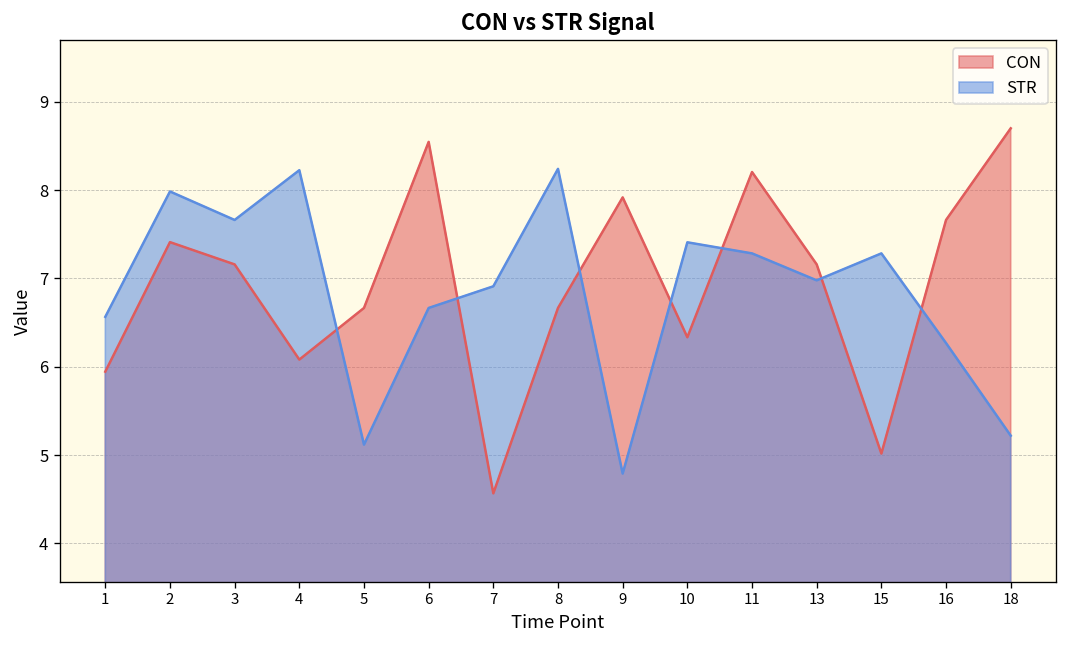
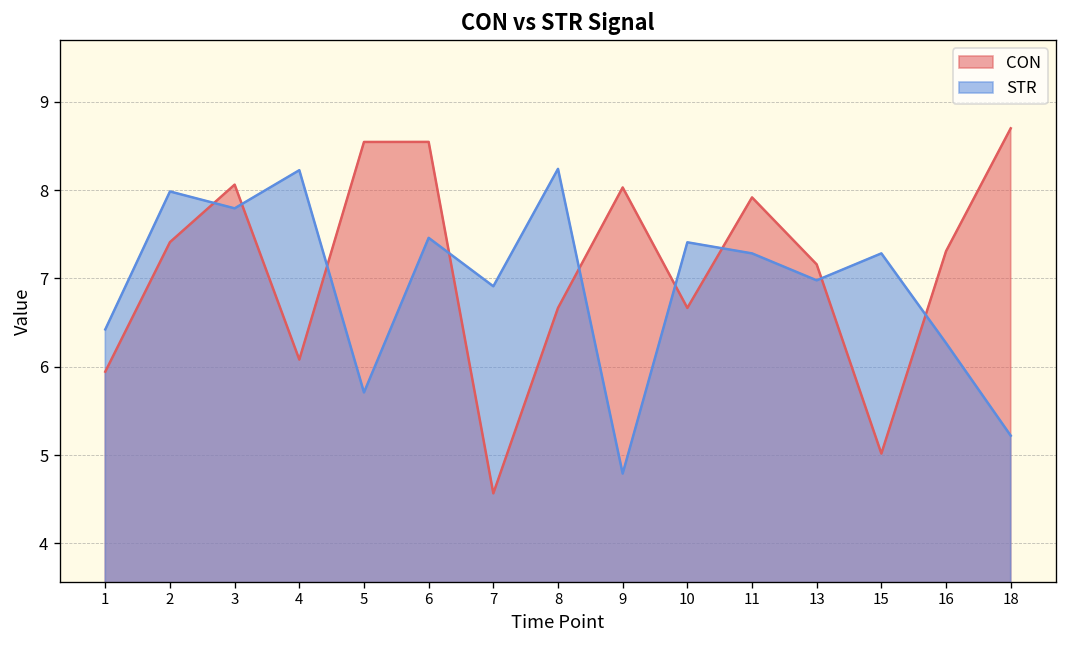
STR, 1: 6.6 -> 6.4
CON, 3: 7.2 -> 8.1
STR, 3: 7.7 -> 7.8
CON, 5: 6.7 -> 8.5
STR, 5: 5.1 -> 5.7
STR, 6: 6.7 -> 7.5
CON, 9: 7.9 -> 8.0
CON, 10: 6.3 -> 6.7
CON, 11: 8.2 -> 7.9
CON, 16: 7.7 -> 7.3
